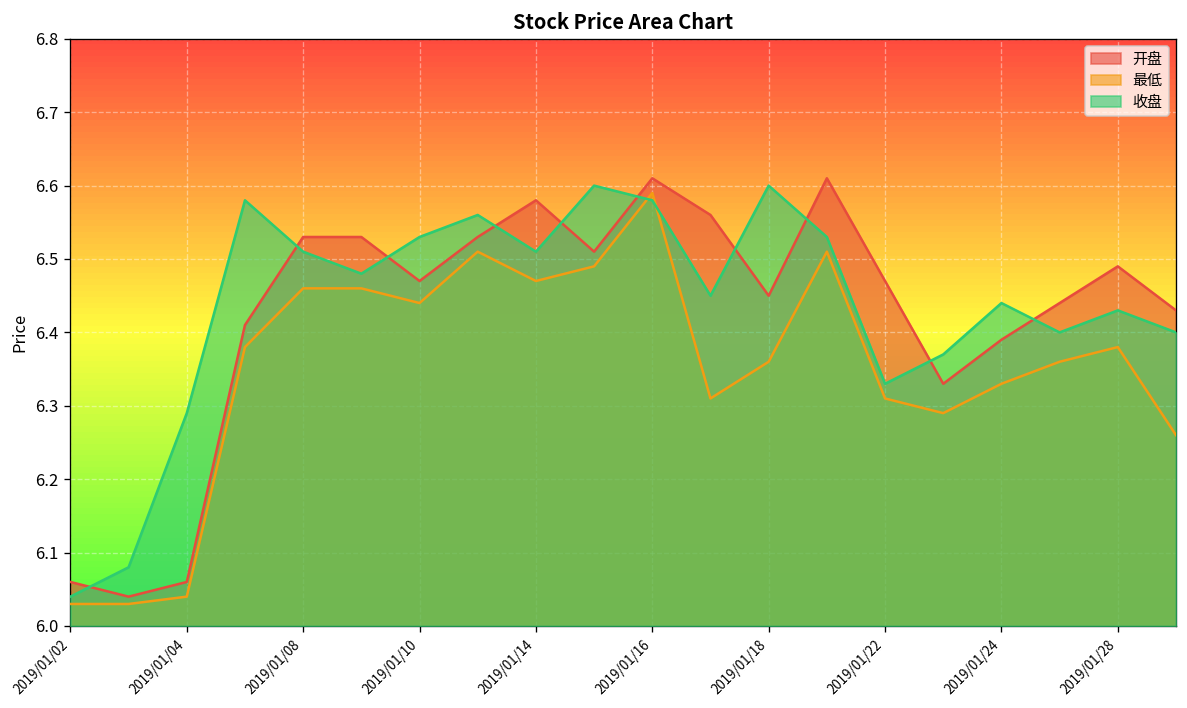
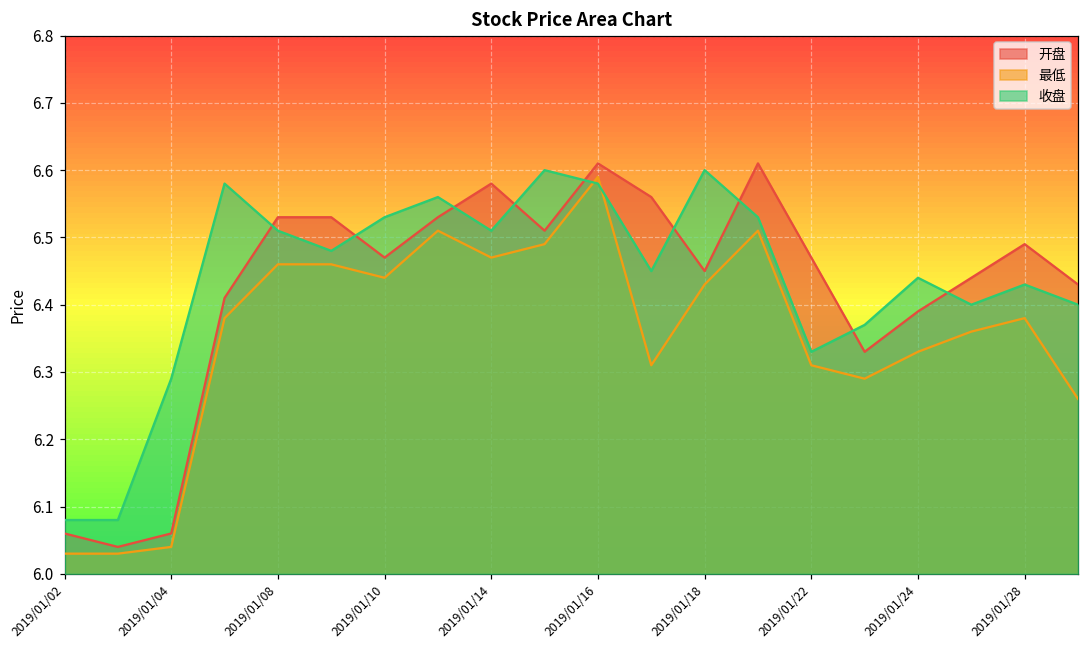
收盘, 2019/01/02: 6.04 -> 6.08
最低, 2019/01/18: 6.36 -> 6.43
